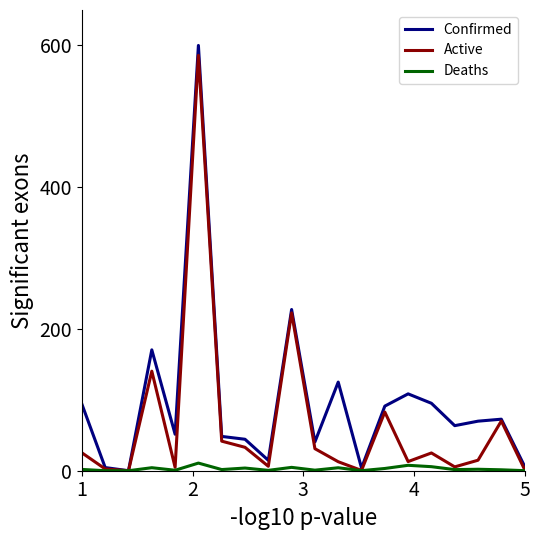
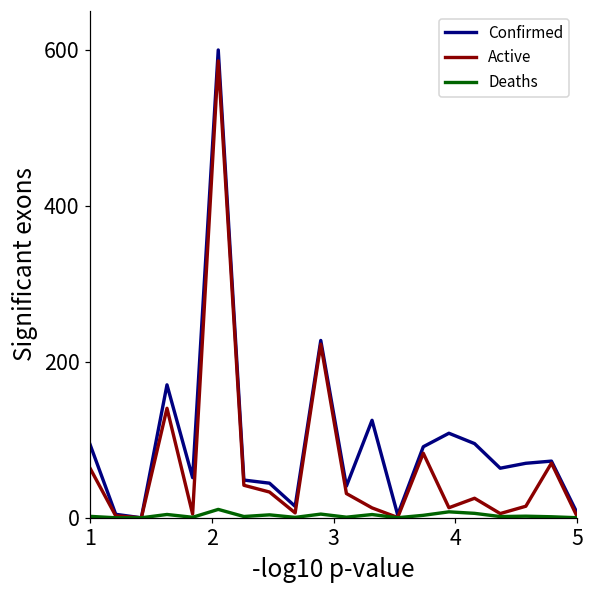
Active, 1: 30 -> 60
